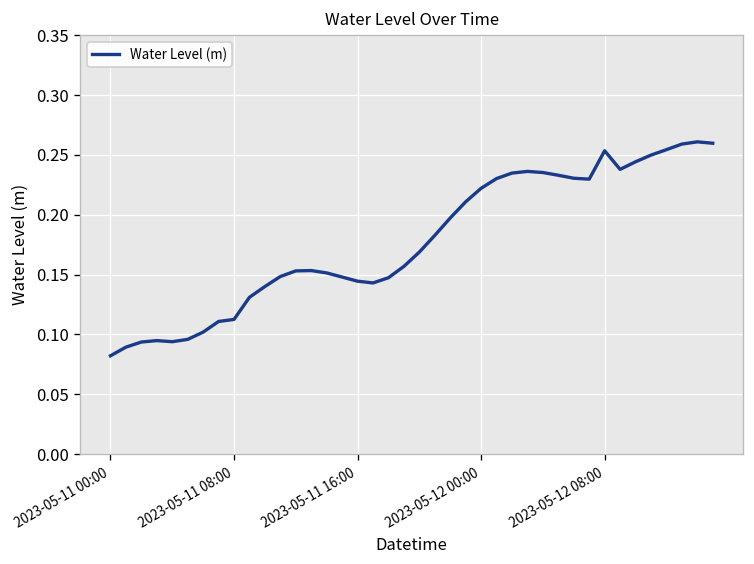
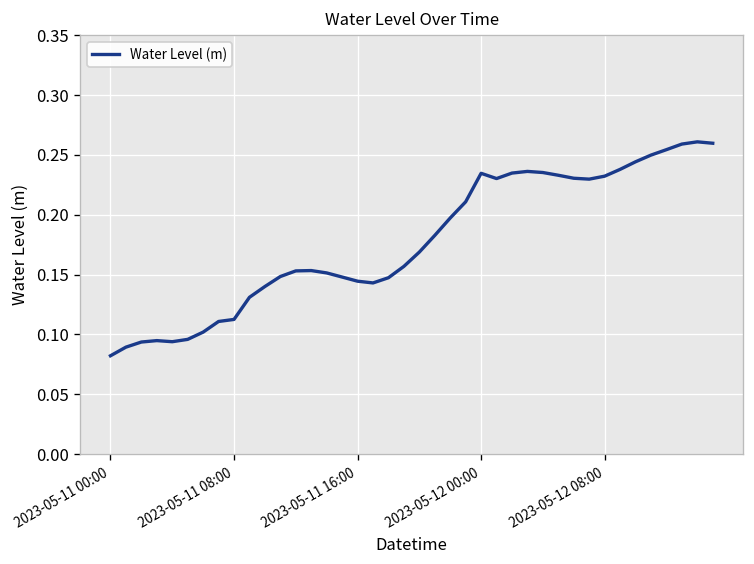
2023-05-12 00:00: 0.22 -> 0.23
2023-05-12 08:00: 0.25 -> 0.23
